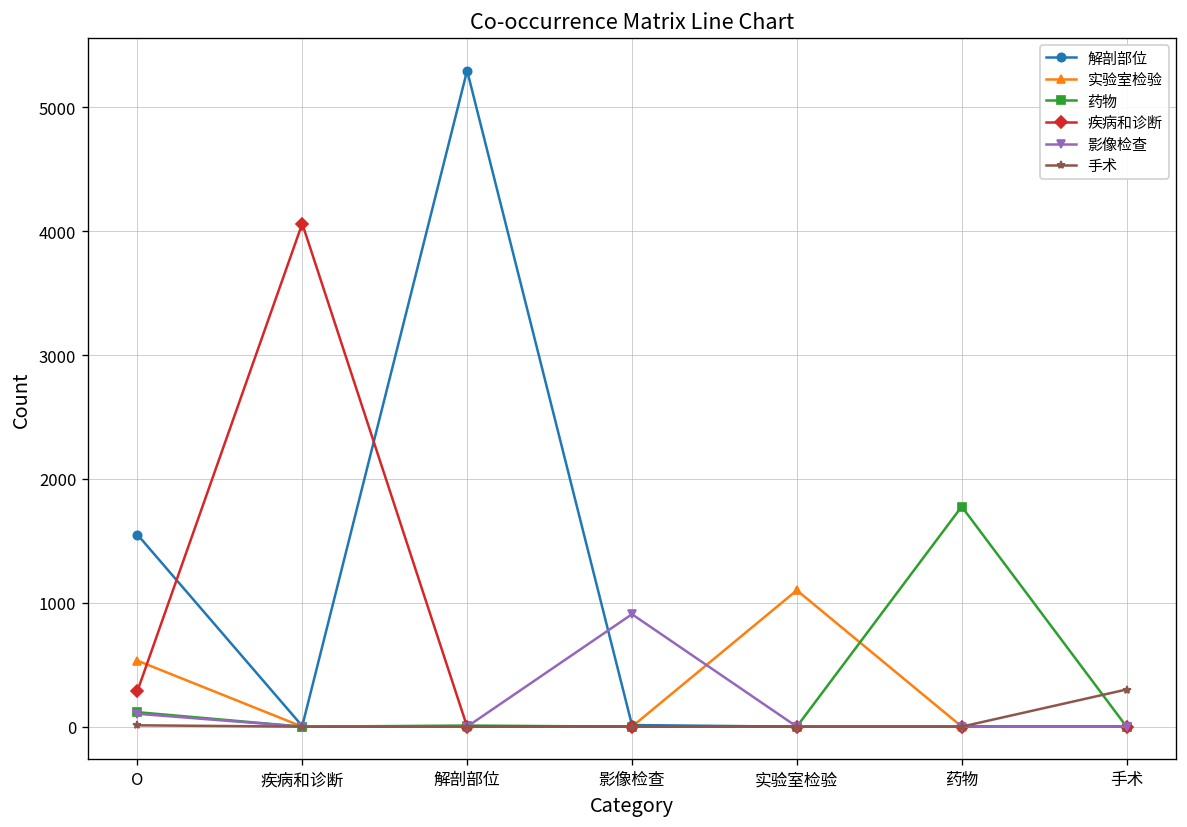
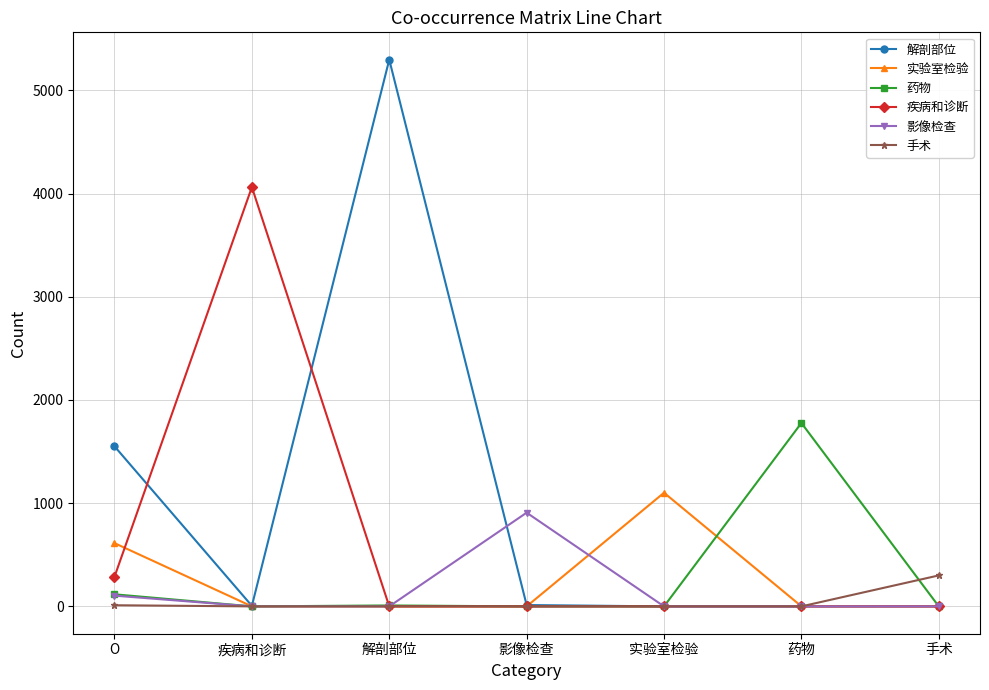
实验室检验, O: 530 -> 610
